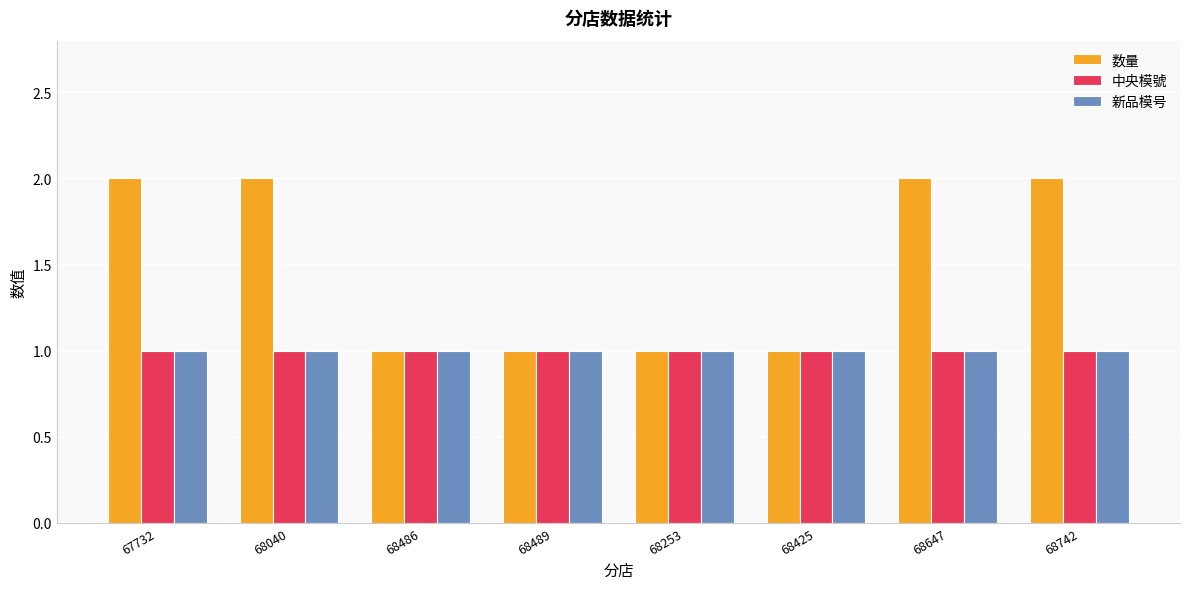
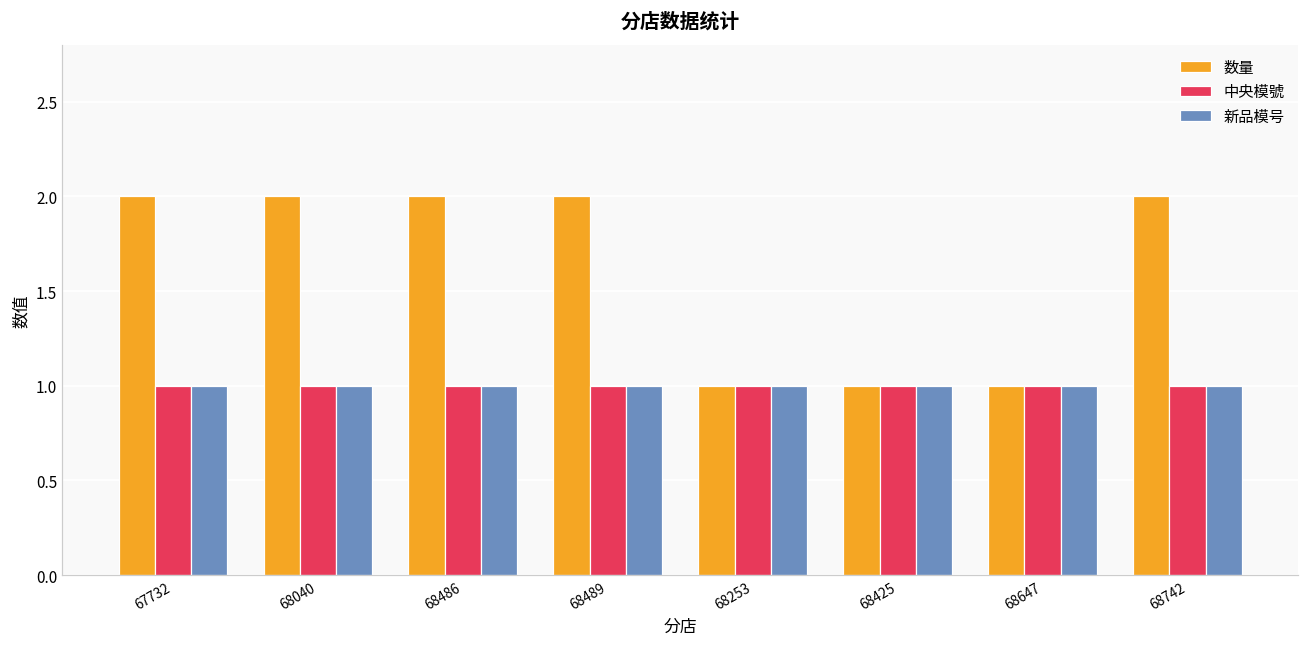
数量, 68486: 1 -> 2
数量, 68489: 1 -> 2
数量, 68647: 2 -> 1
